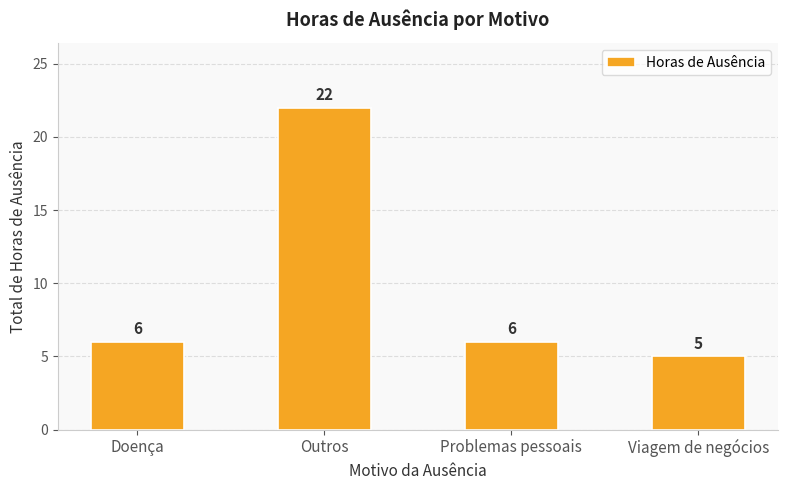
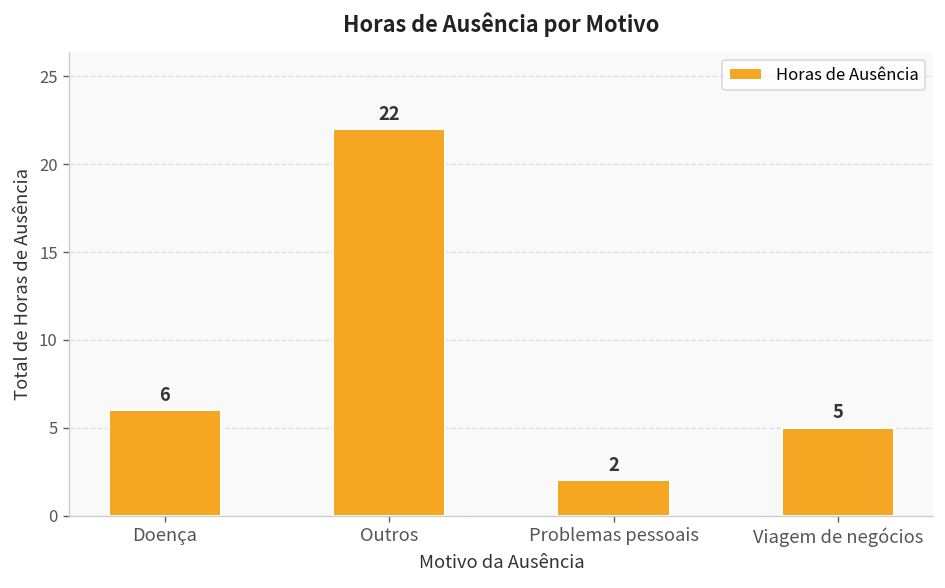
Problemas pessoais: 6 -> 2
